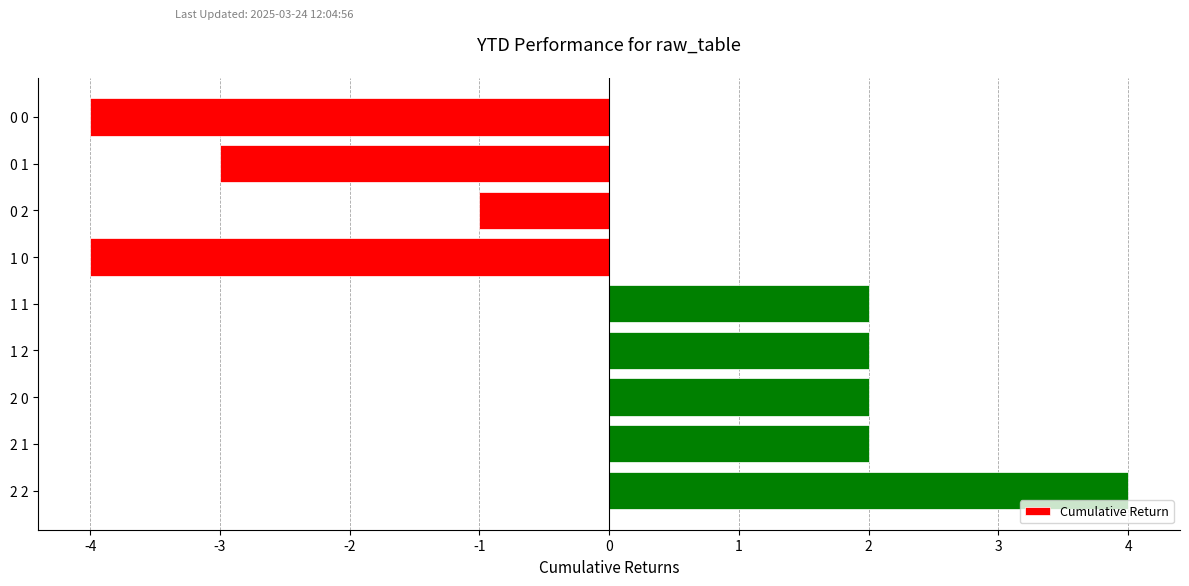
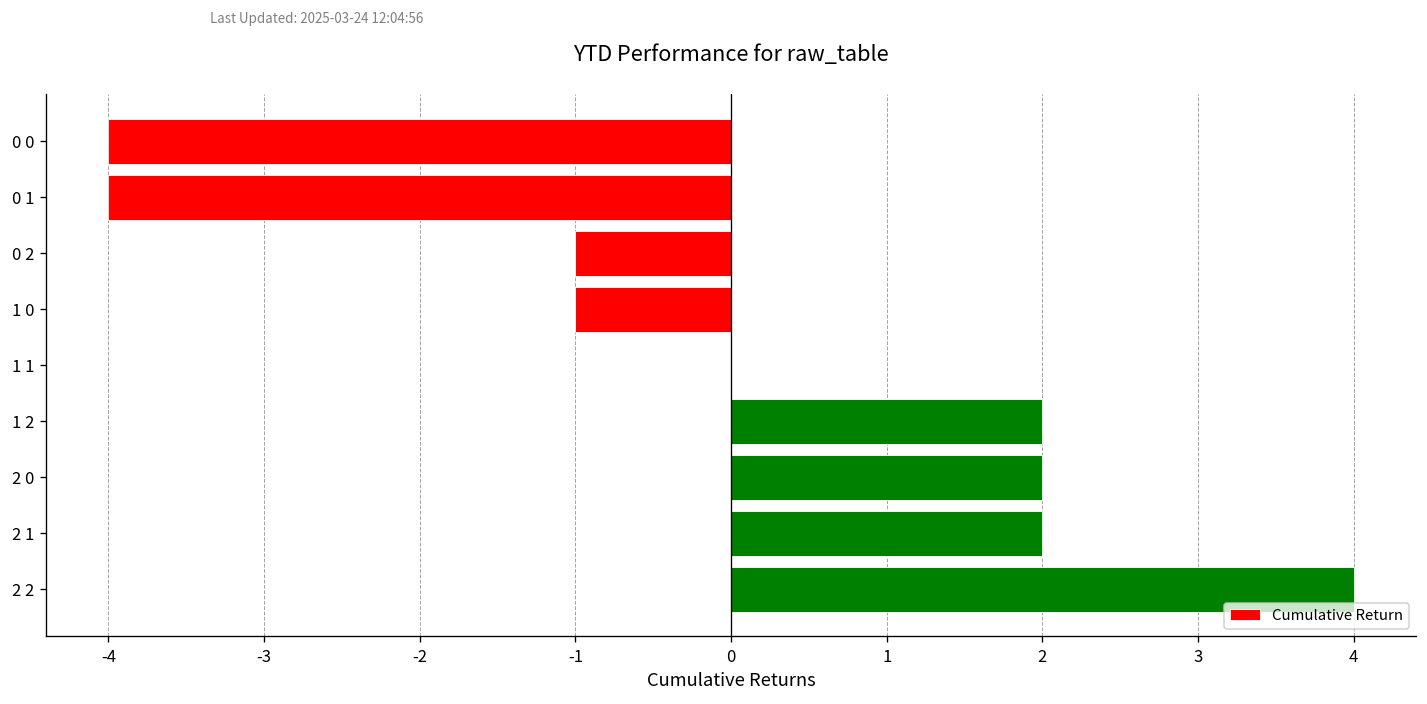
0 1: -3.00 -> -4.00
1 0: -4.00 -> -1.00
1 1: 2.00 -> 0.00
